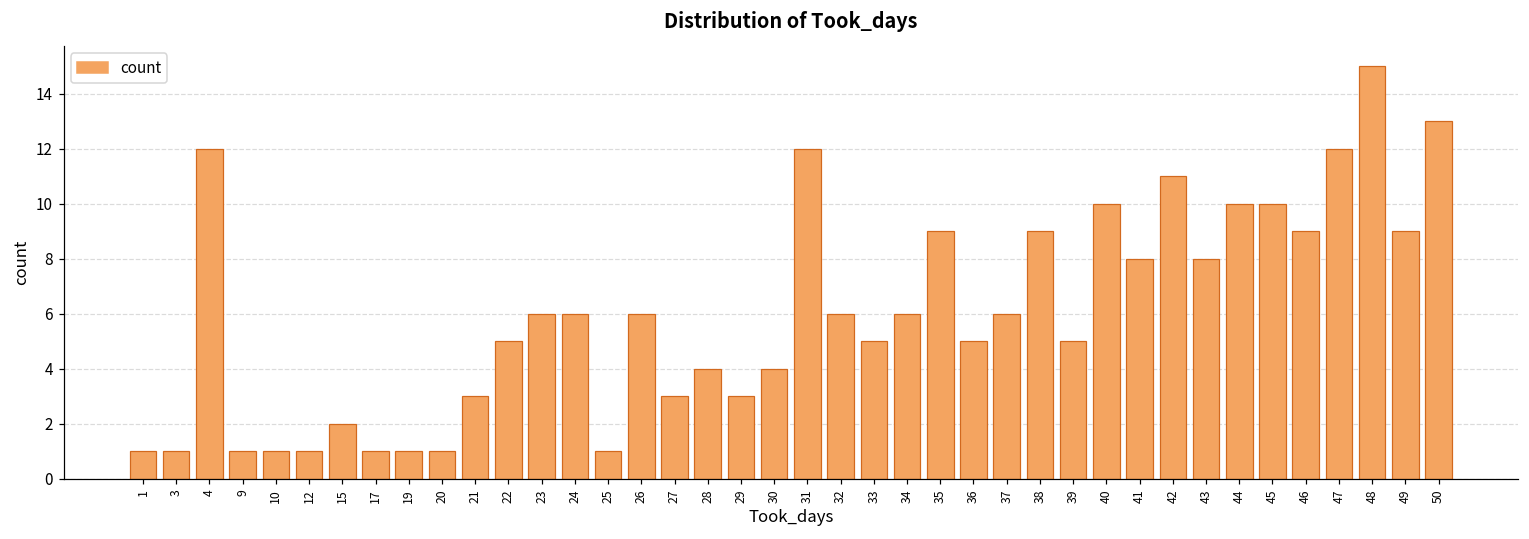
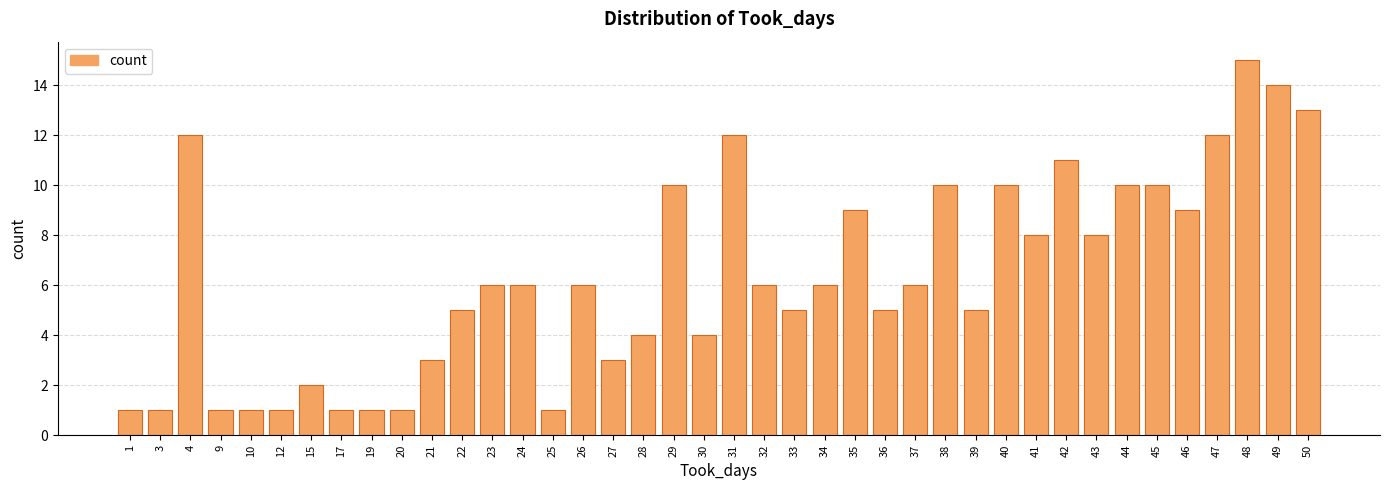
29: 3 -> 10
38: 9 -> 10
49: 9 -> 14
